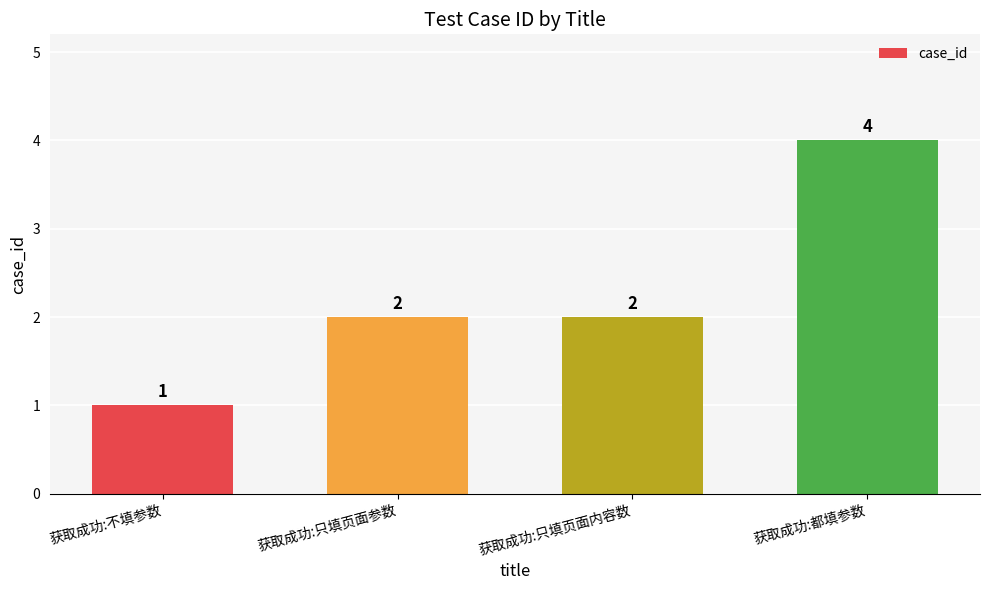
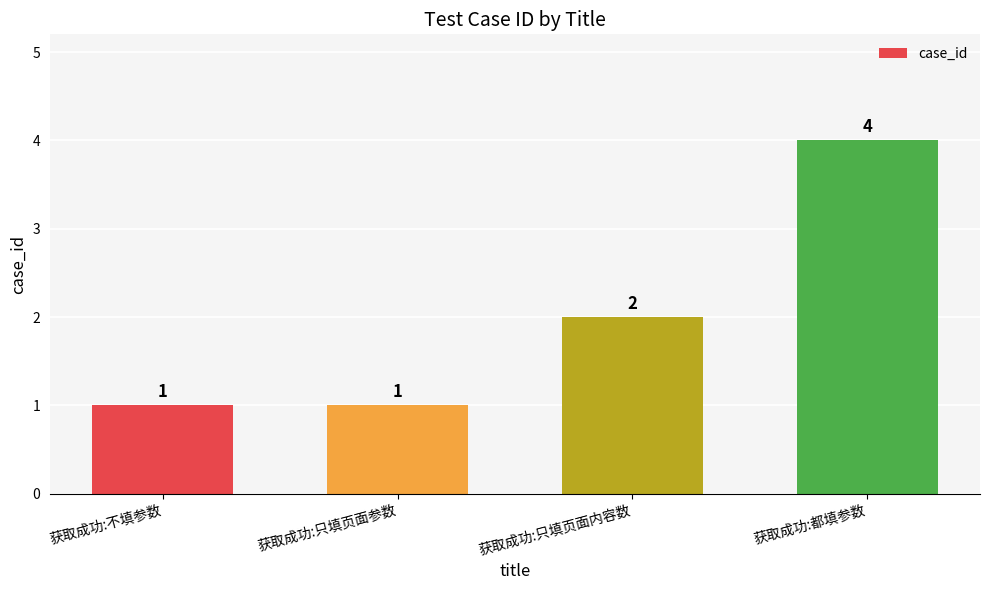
获取成功:只填页面参数: 2 -> 1
